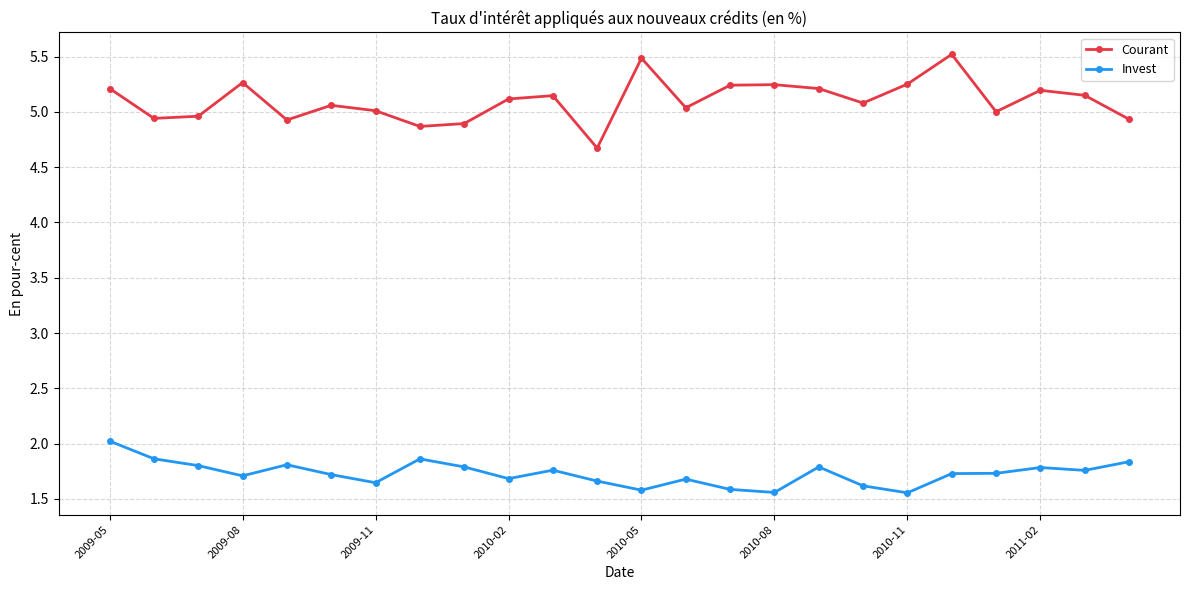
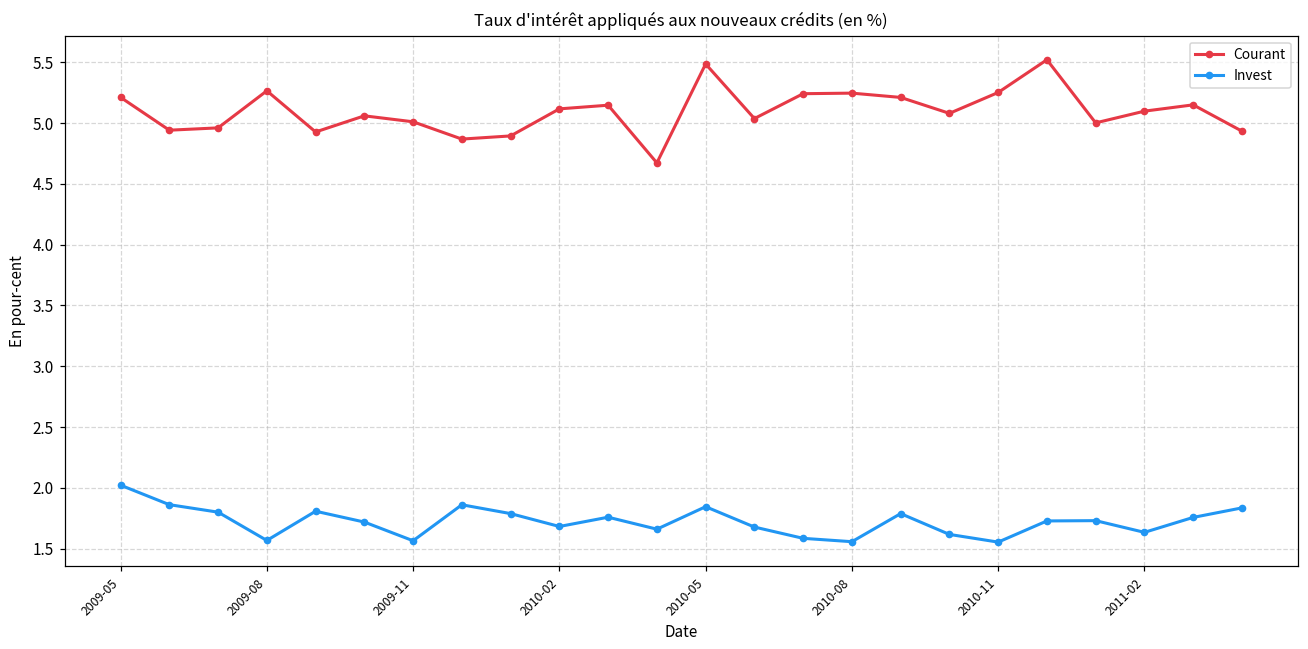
Invest, 2009-08: 1.71 -> 1.57
Invest, 2009-11: 1.65 -> 1.57
Invest, 2010-05: 1.58 -> 1.85
Courant, 2011-02: 5.19 -> 5.10
Invest, 2011-02: 1.78 -> 1.64
